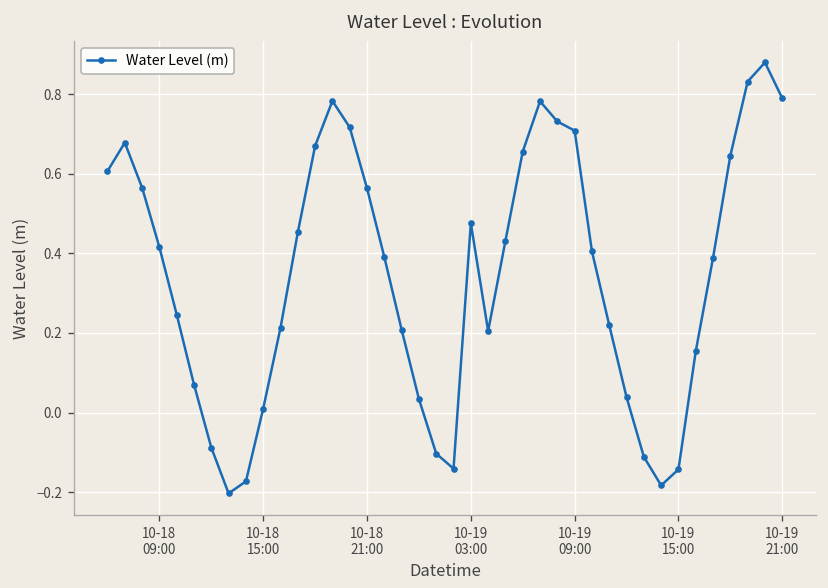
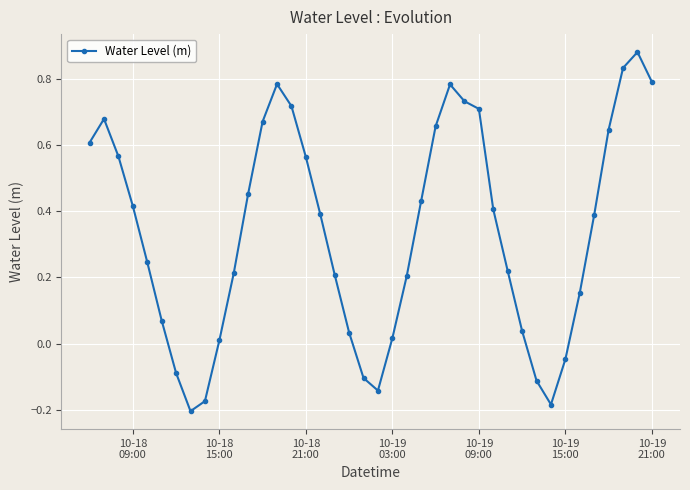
10-19 03:00: 0.48 -> 0.02
10-19 15:00: -0.14 -> -0.05
